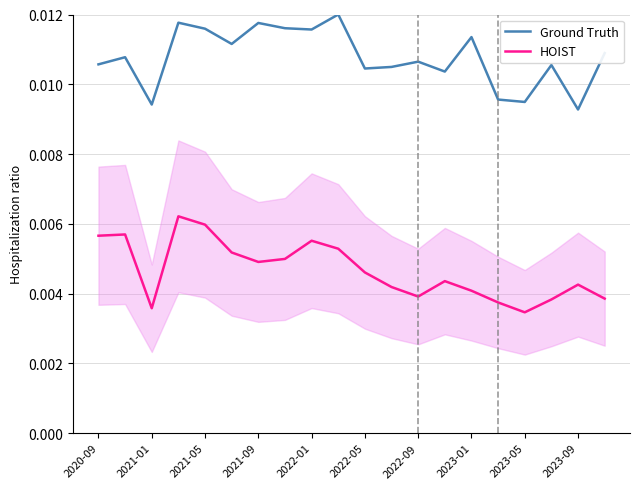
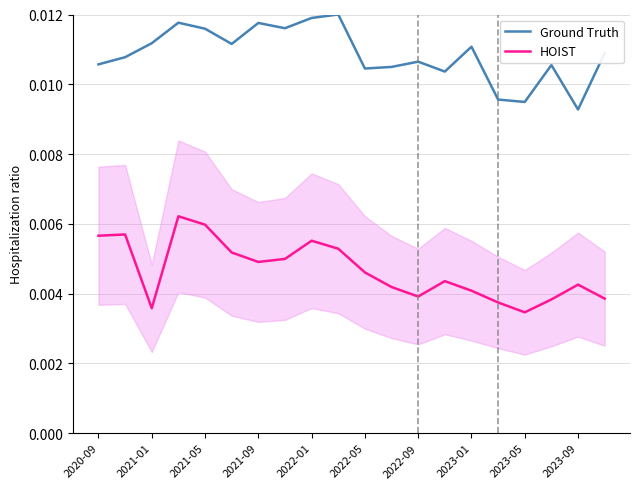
Ground Truth, 2021-01: 0.0094 -> 0.0112
Ground Truth, 2022-01: 0.0116 -> 0.0119
Ground Truth, 2023-01: 0.0114 -> 0.0111
